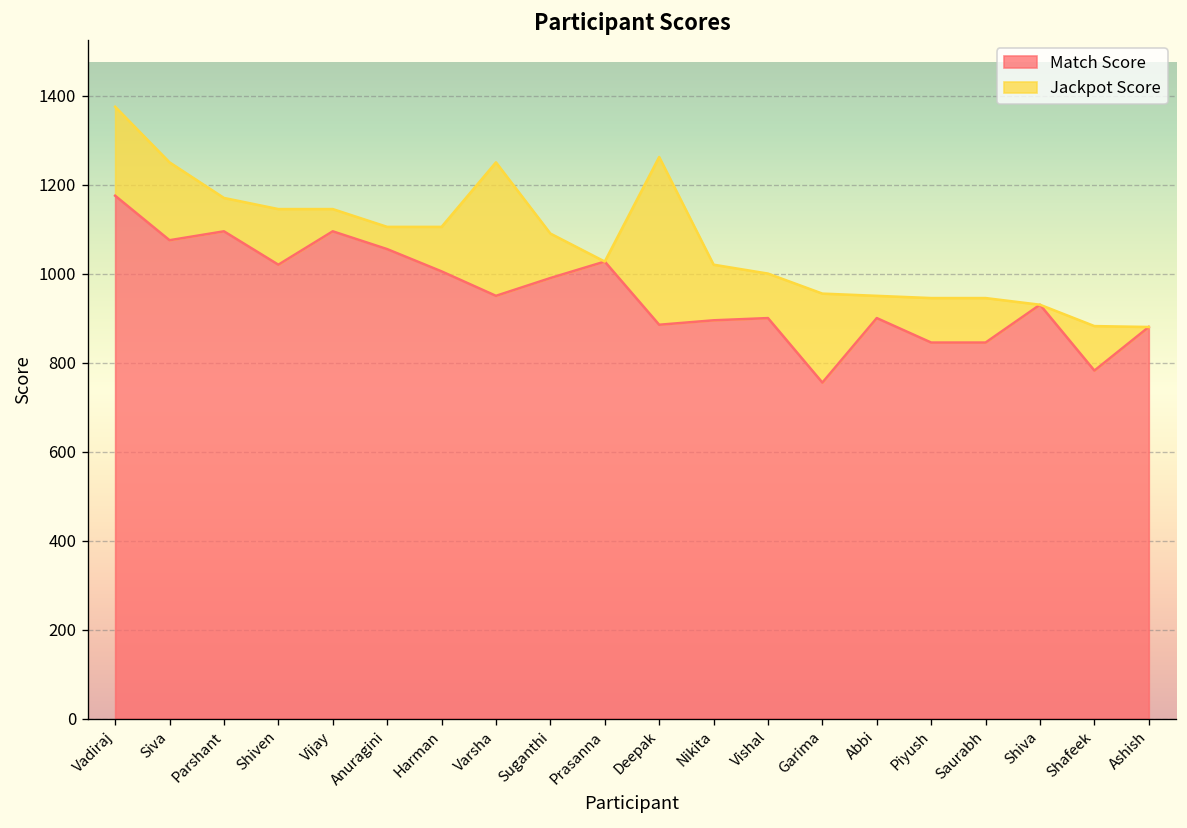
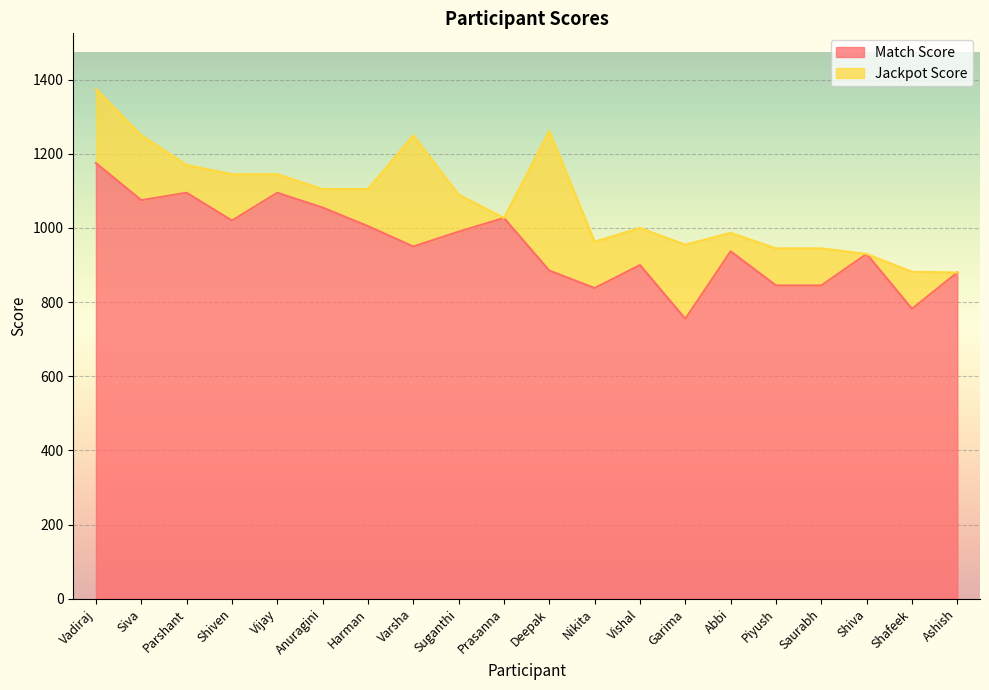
Match Score, Nikita: 900 -> 840
Match Score, Abbi: 900 -> 940
